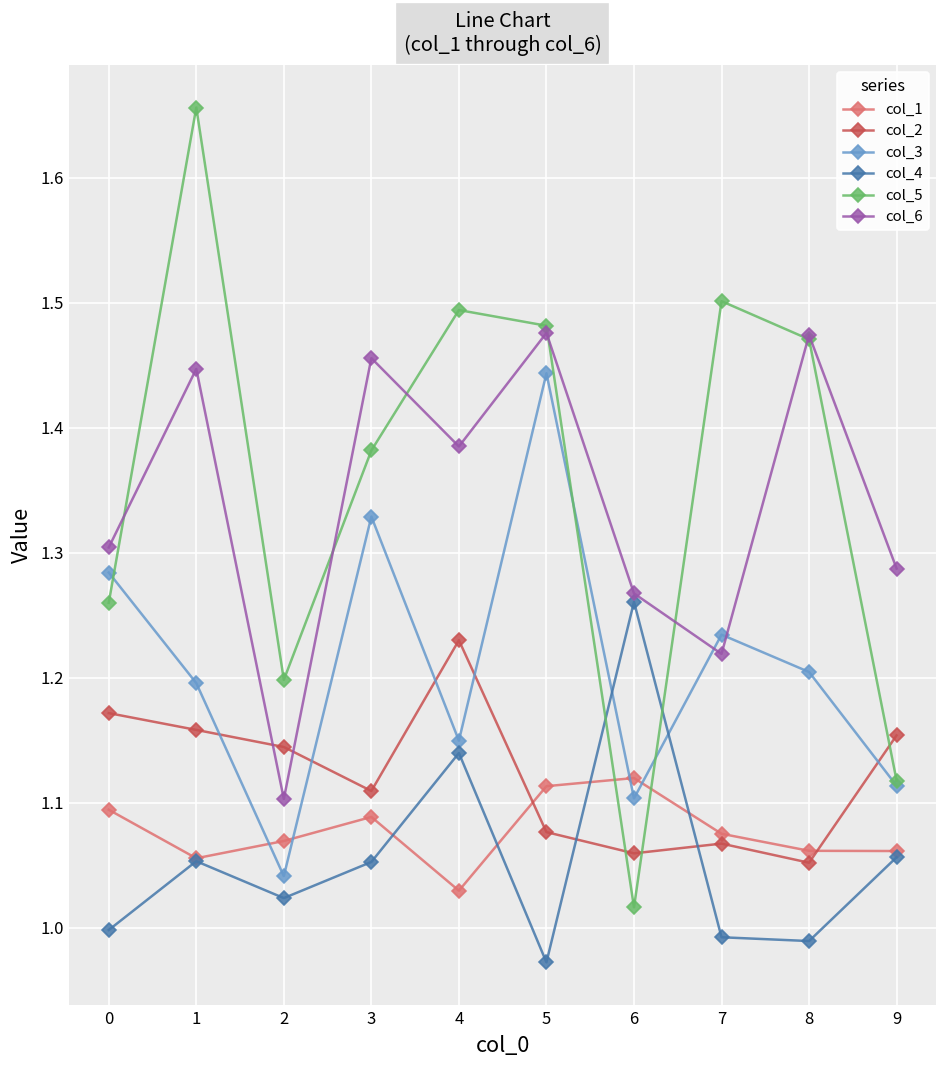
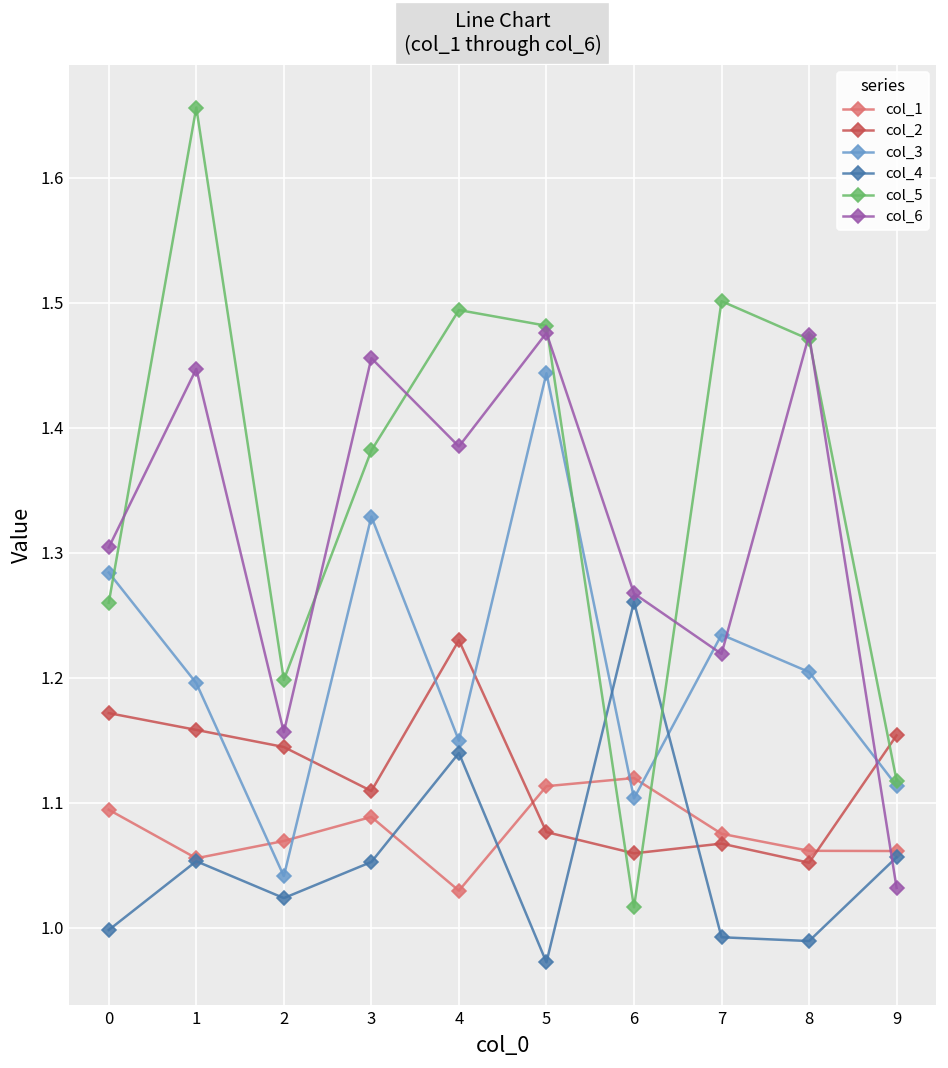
col_6, 2: 1.103 -> 1.156
col_6, 9: 1.287 -> 1.032
